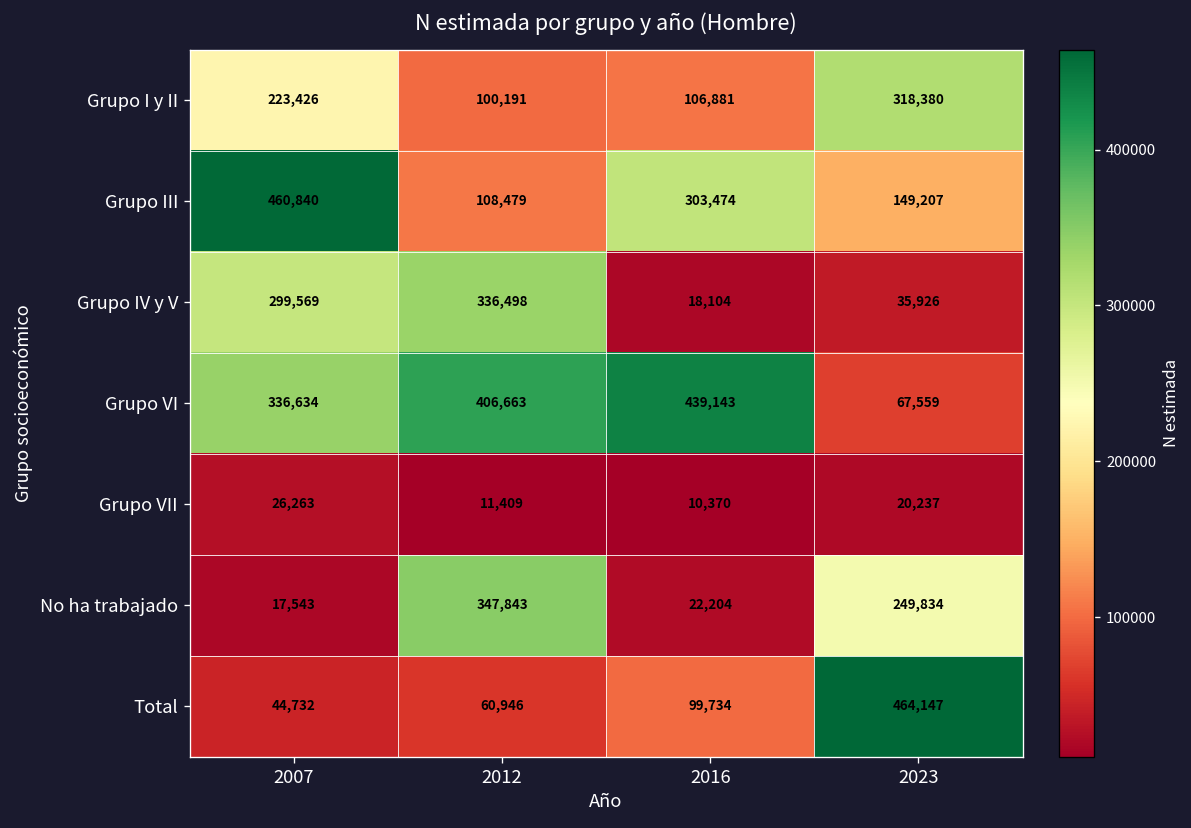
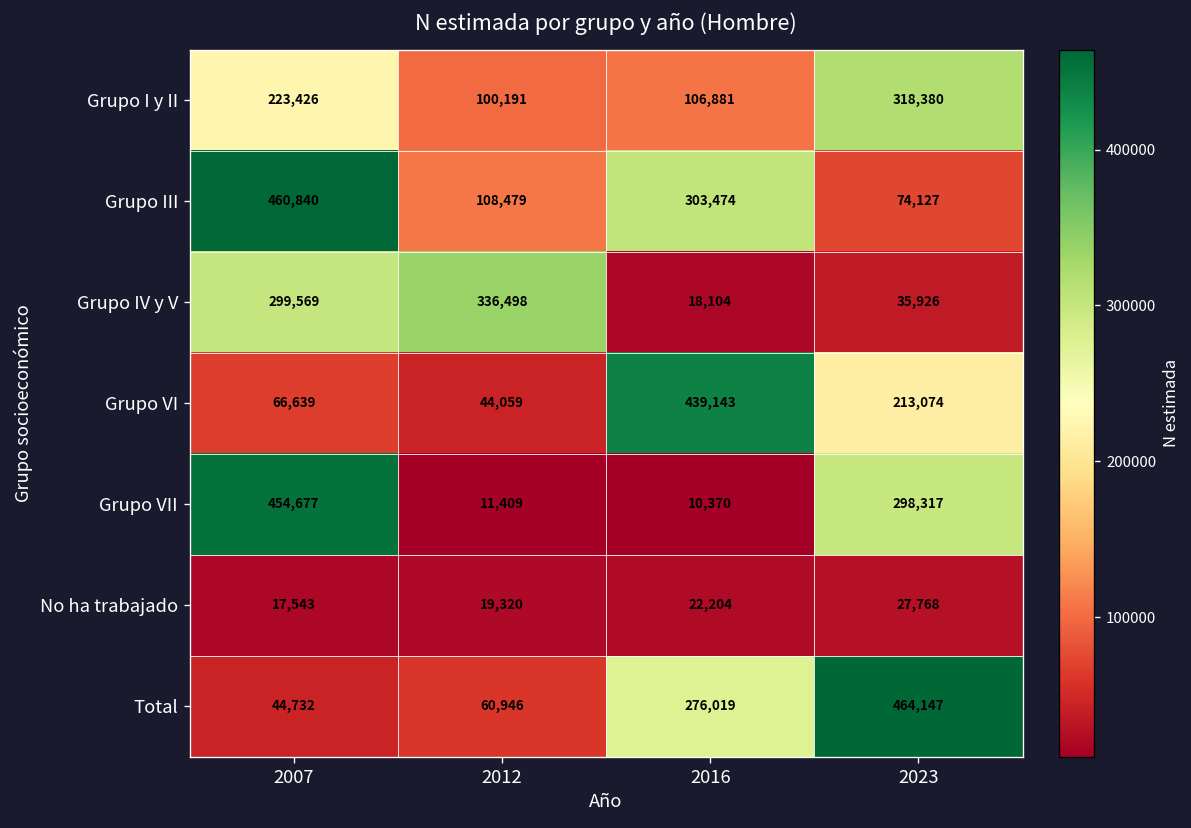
Grupo III, 2023: 149,207 -> 74,127
Grupo VI, 2007: 336,634 -> 66,639
Grupo VI, 2012: 406,663 -> 44,059
Grupo VI, 2023: 67,559 -> 213,074
Grupo VII, 2007: 26,263 -> 454,677
Grupo VII, 2023: 20,237 -> 298,317
No ha trabajado, 2012: 347,843 -> 19,320
No ha trabajado, 2023: 249,834 -> 27,768
Total, 2016: 99,734 -> 276,019
